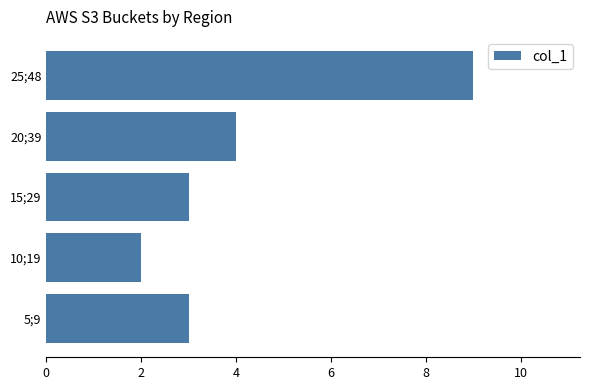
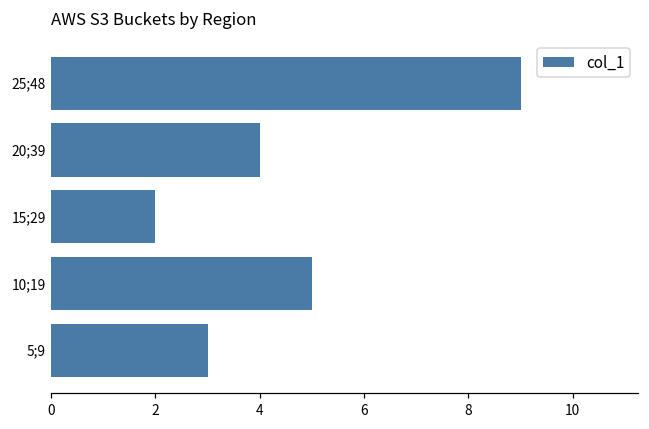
15;29: 3 -> 2
10;19: 2 -> 5
